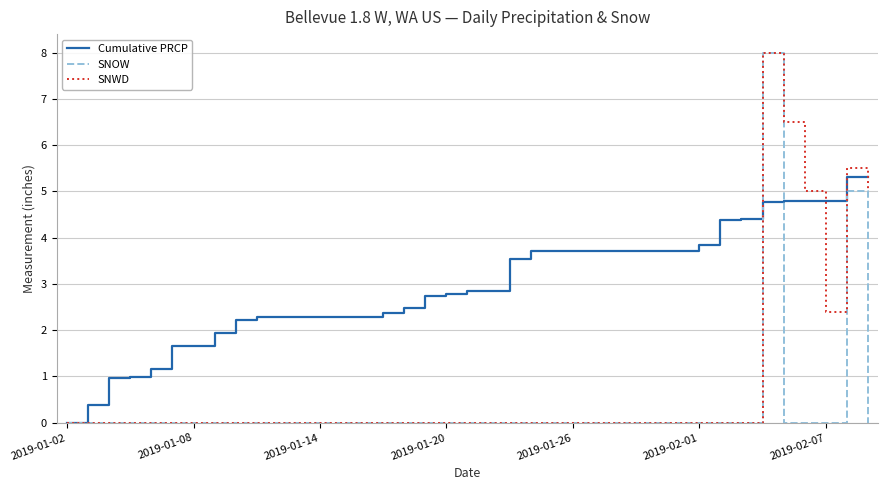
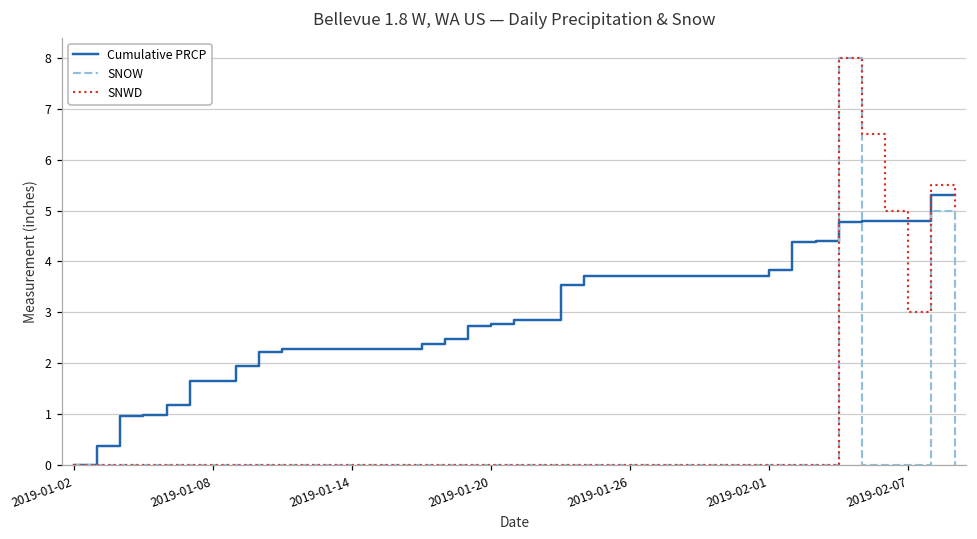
SNWD, 2019-02-07: 2.4 -> 3.0
